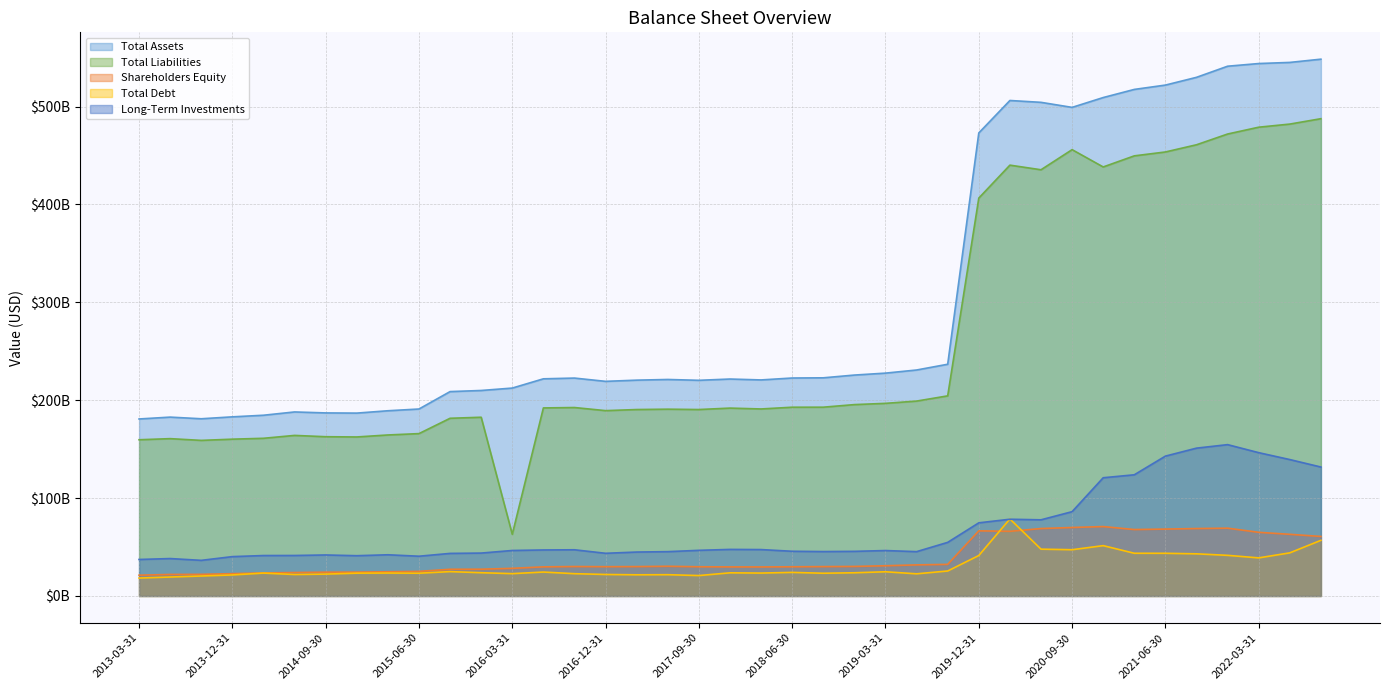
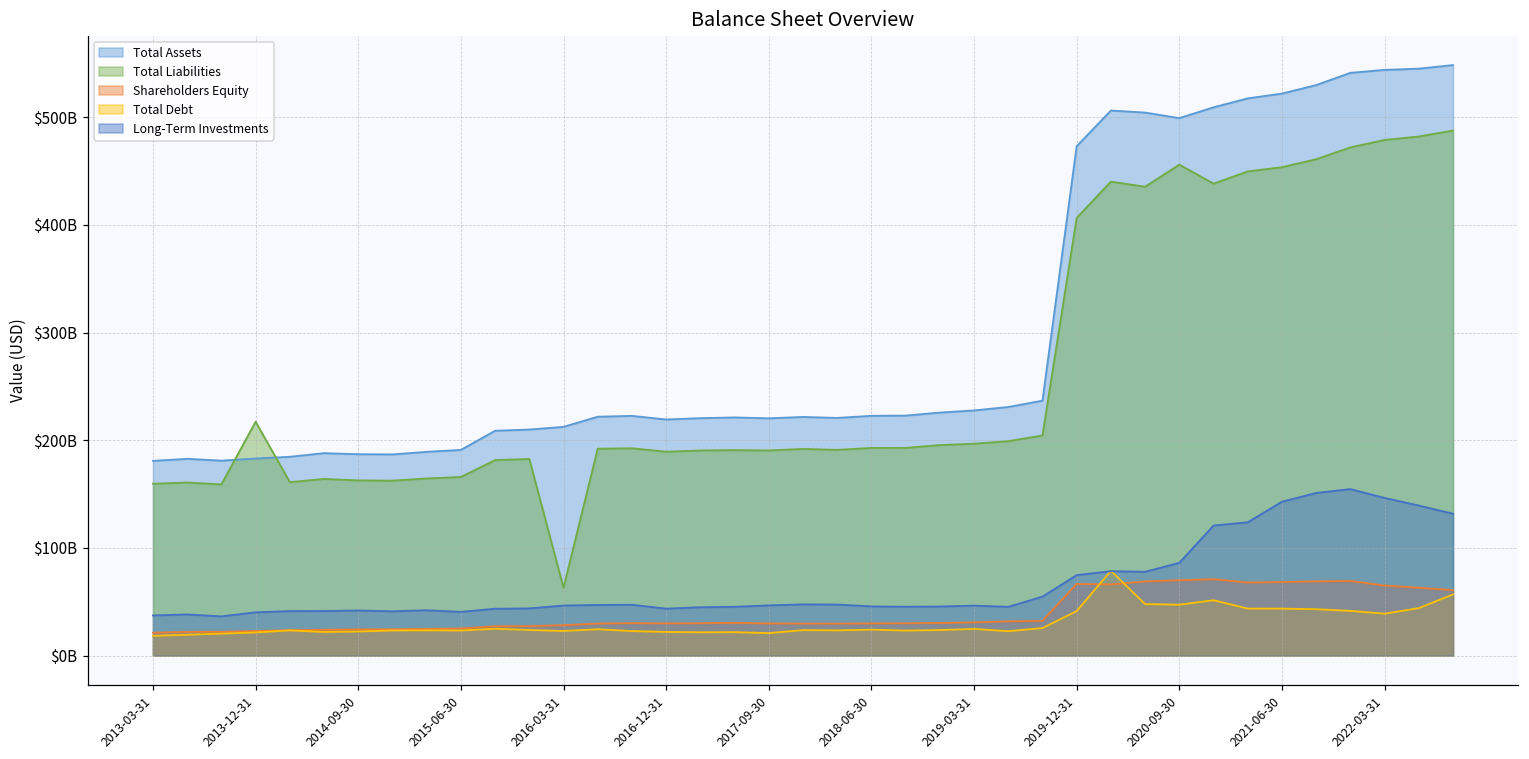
Total Liabilities, 2013-12-31: $160000000000 -> $220000000000
